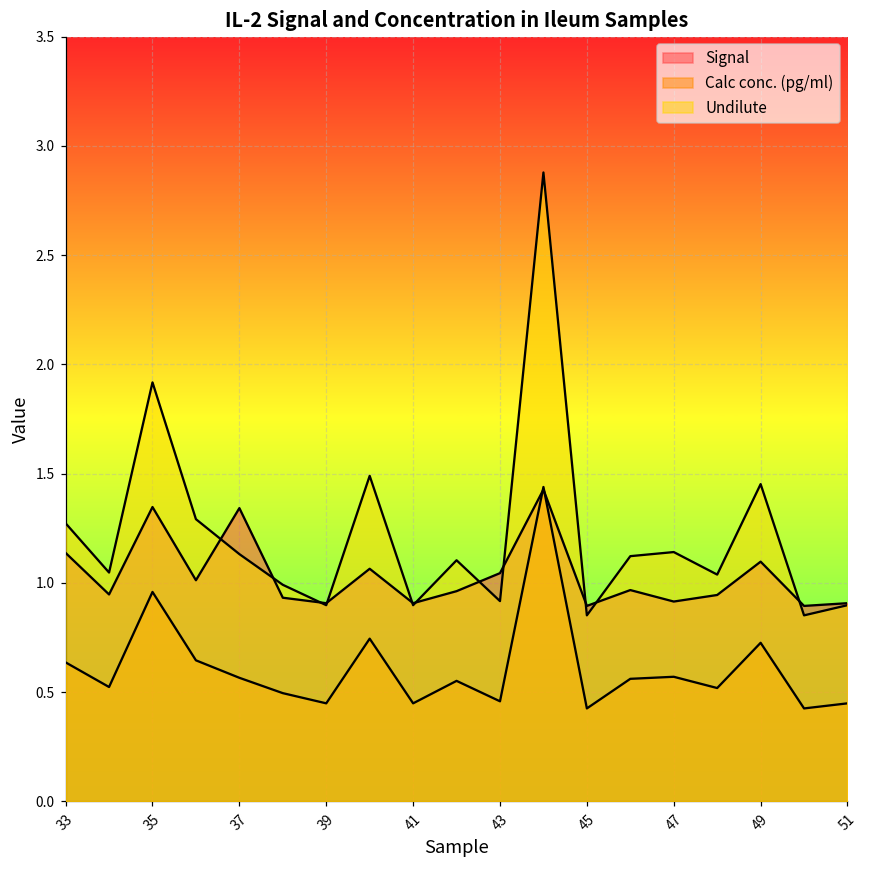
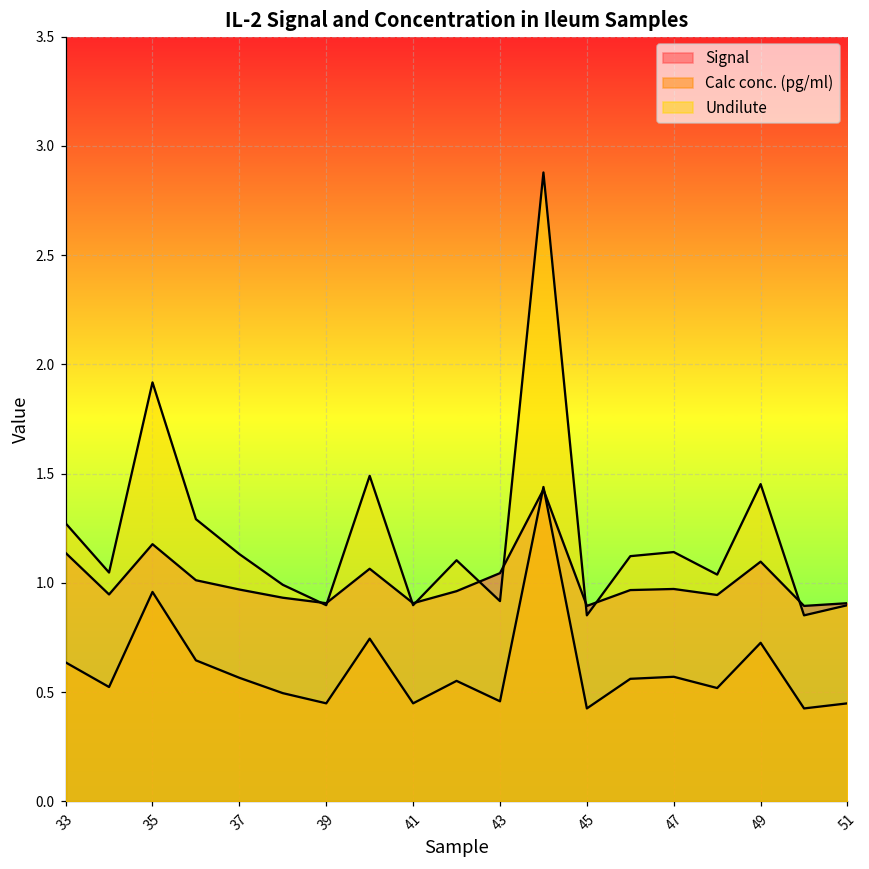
Signal, 35: 1.35 -> 1.18
Signal, 37: 1.34 -> 0.97
Signal, 47: 0.92 -> 0.97
